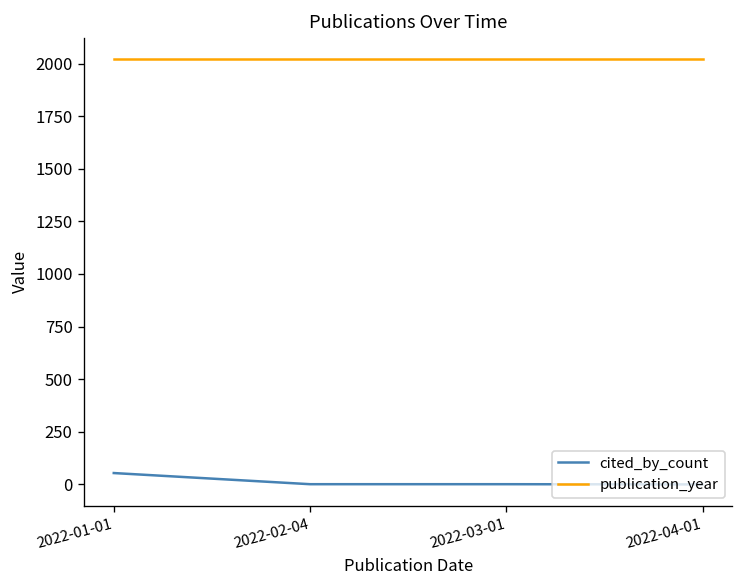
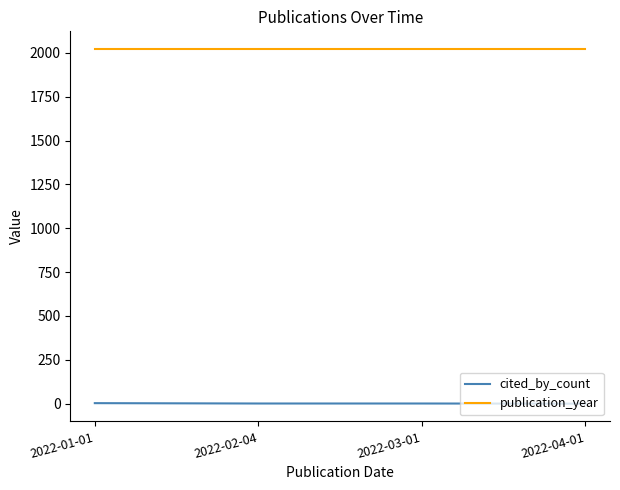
cited_by_count, 2022-01-01: 50 -> 0
